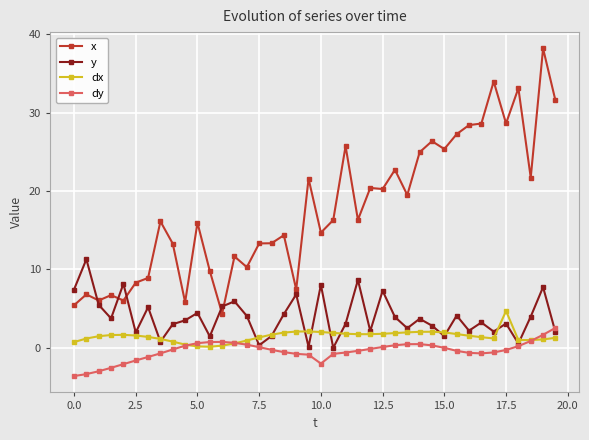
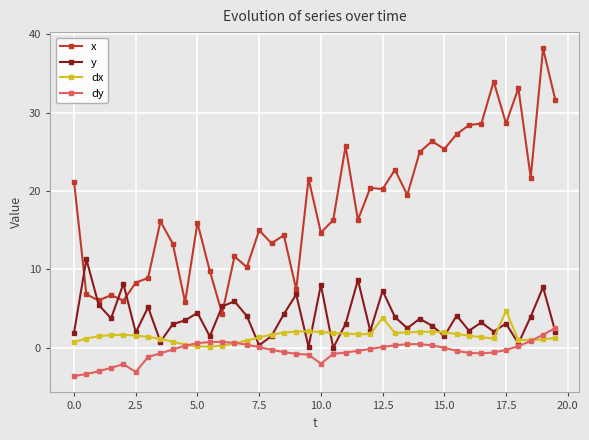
x, 0.0: 5 -> 21
y, 0.0: 7 -> 2
dy, 2.5: -2 -> -3
x, 7.5: 13 -> 15
dx, 12.5: 2 -> 4
